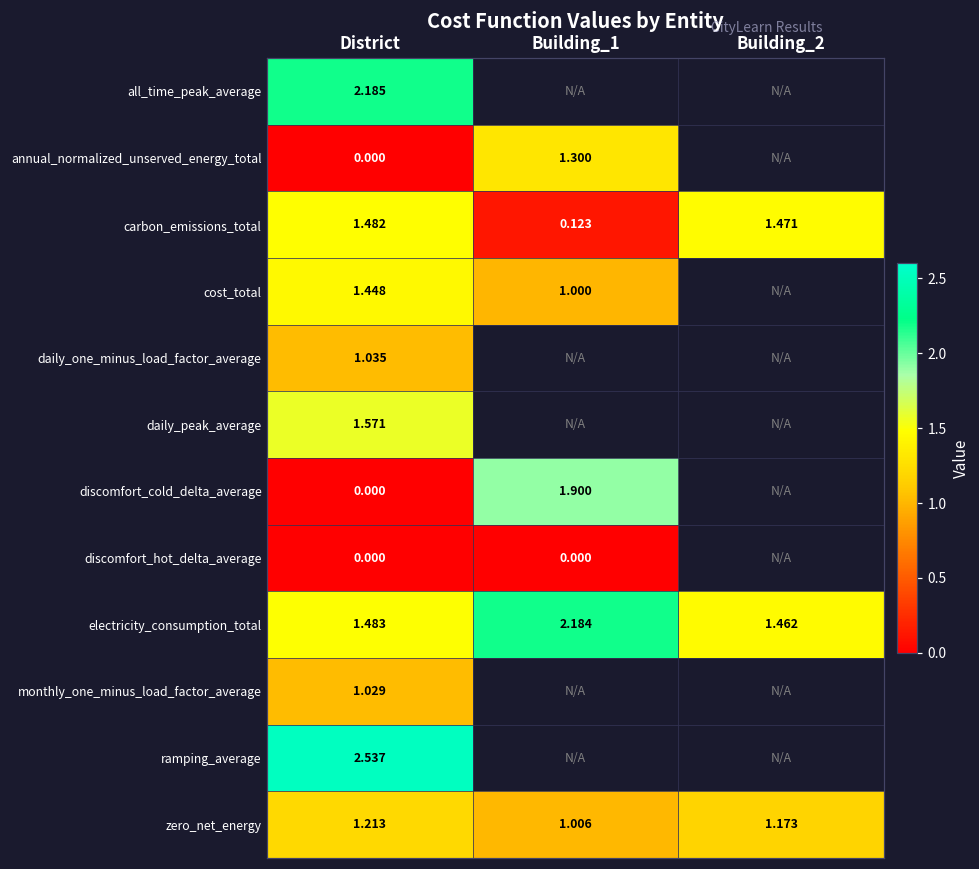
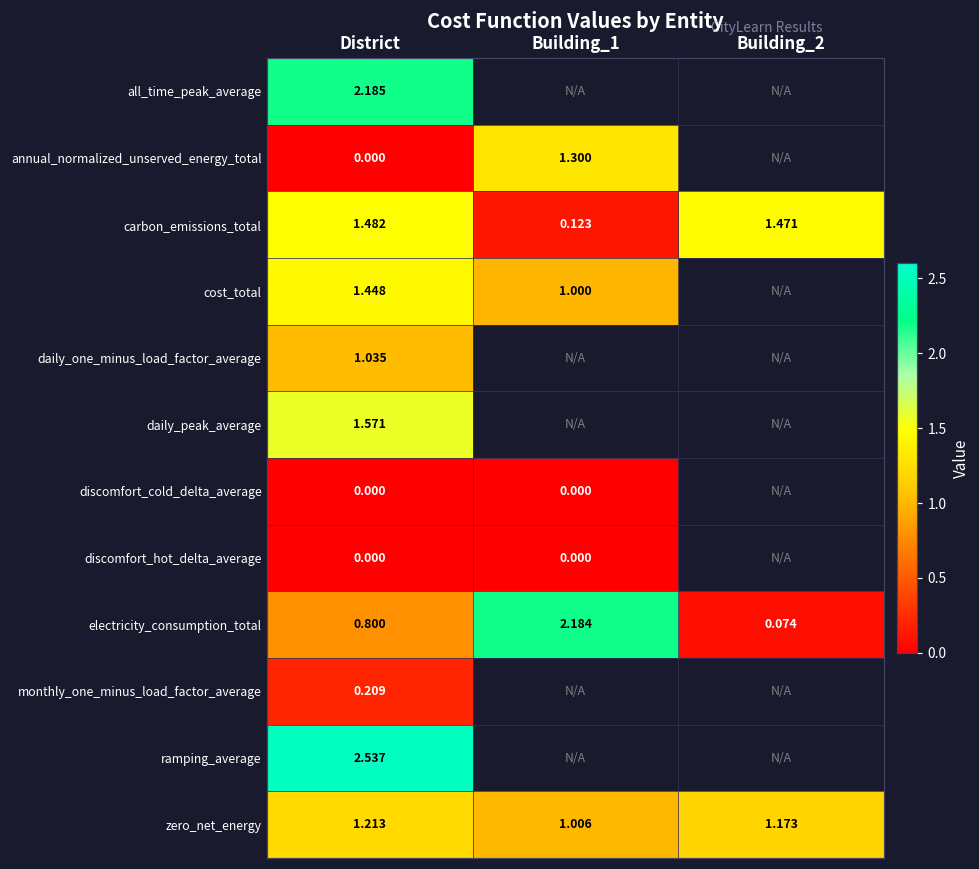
discomfort_cold_delta_average, Building_1: 1.900 -> 0.000
electricity_consumption_total, District: 1.483 -> 0.800
electricity_consumption_total, Building_2: 1.462 -> 0.074
monthly_one_minus_load_factor_average, District: 1.029 -> 0.209
